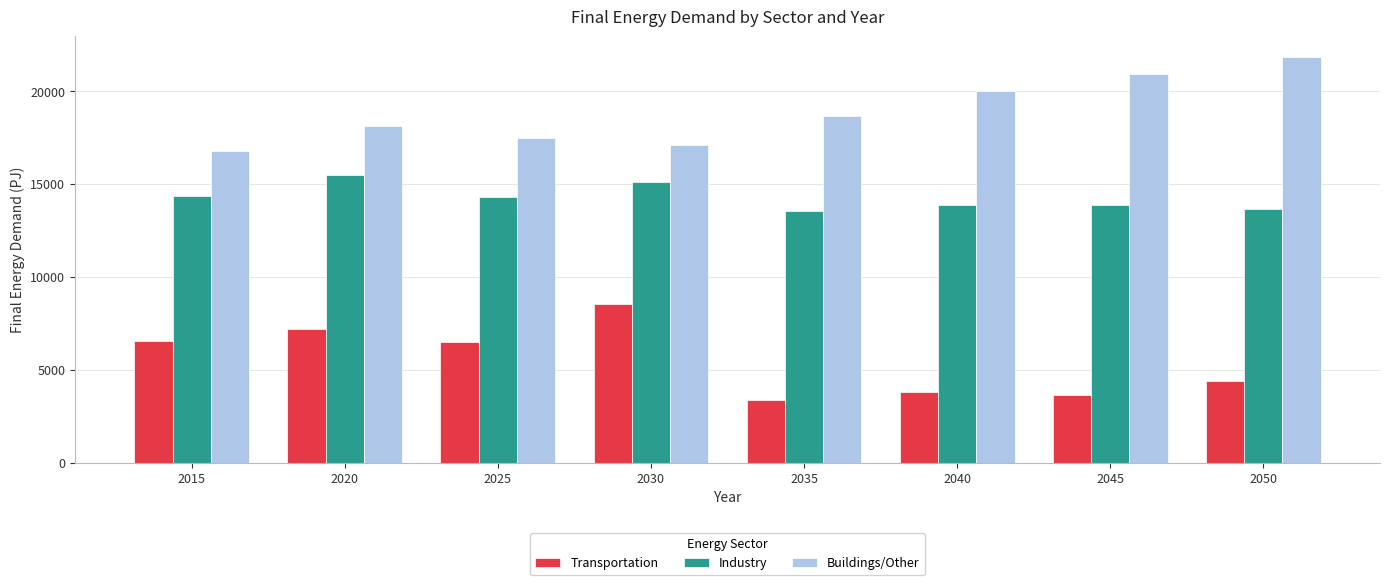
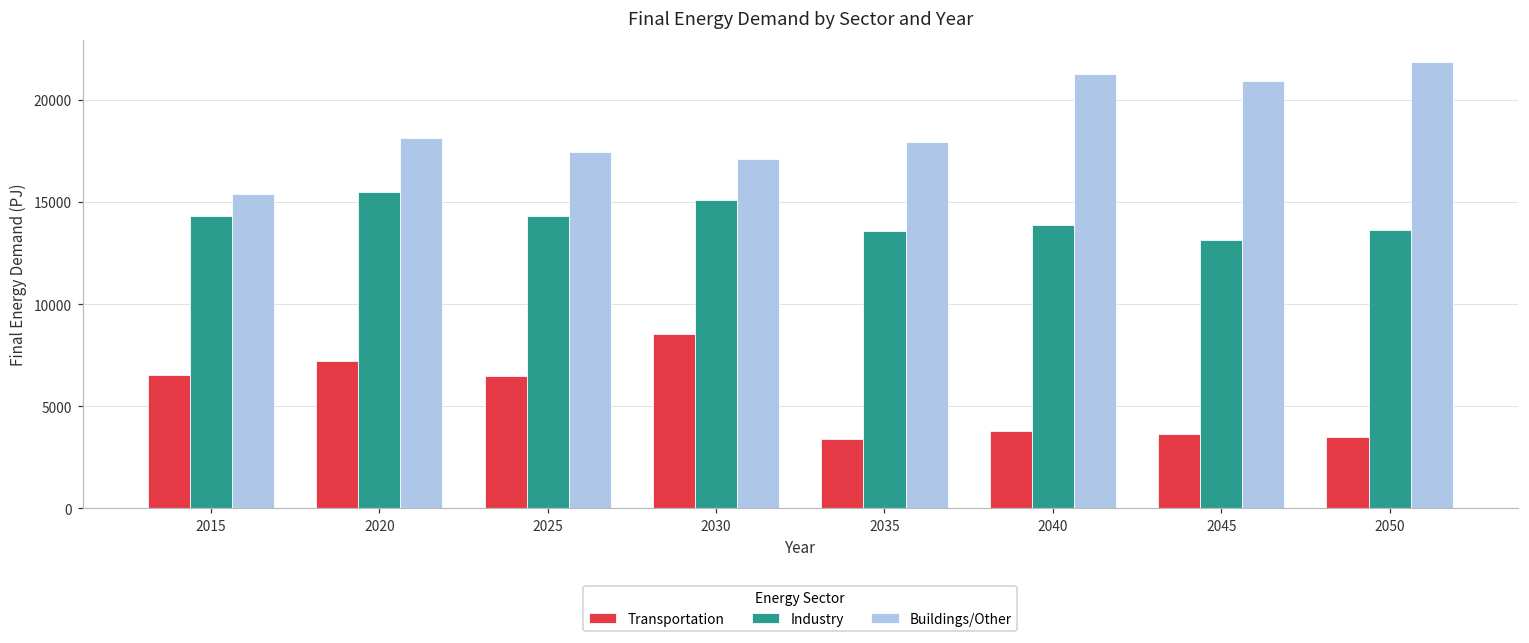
Buildings/Other, 2015: 16800 -> 15400
Buildings/Other, 2035: 18700 -> 17900
Buildings/Other, 2040: 20000 -> 21300
Industry, 2045: 13900 -> 13100
Transportation, 2050: 4400 -> 3500
